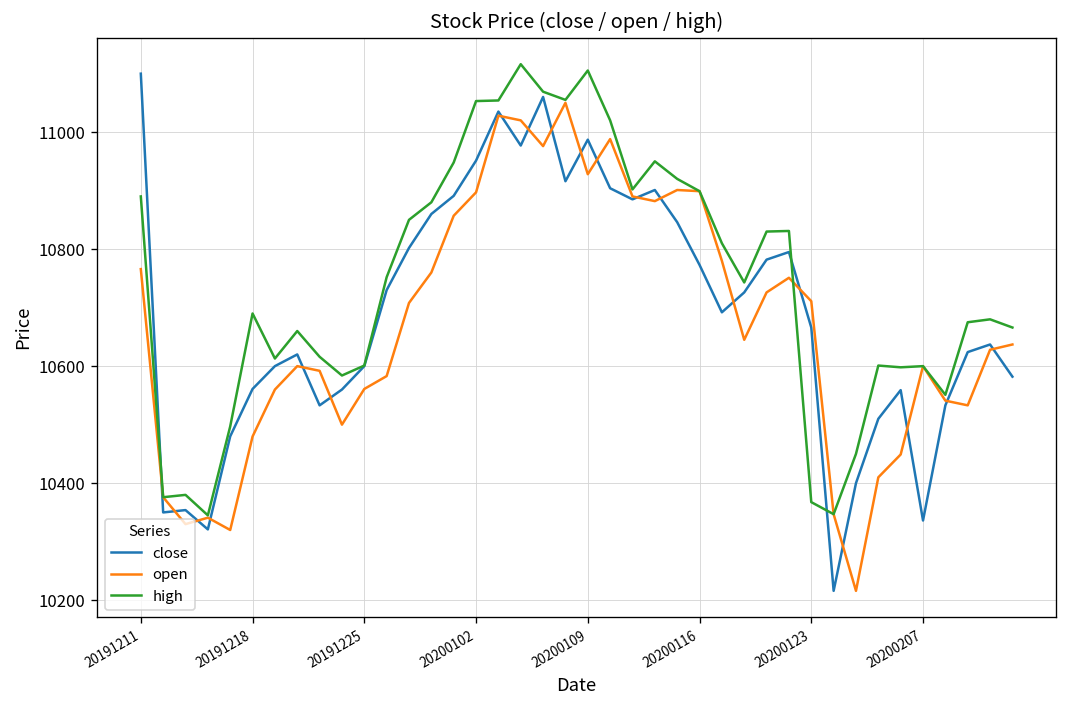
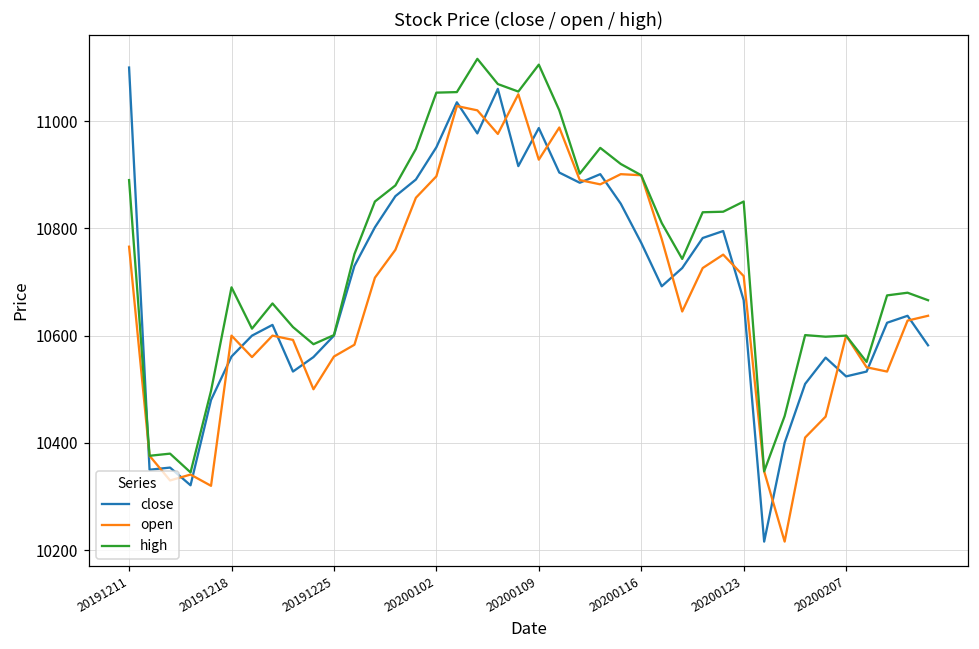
open, 20191218: 10480 -> 10600
high, 20200123: 10370 -> 10850
close, 20200207: 10340 -> 10520
